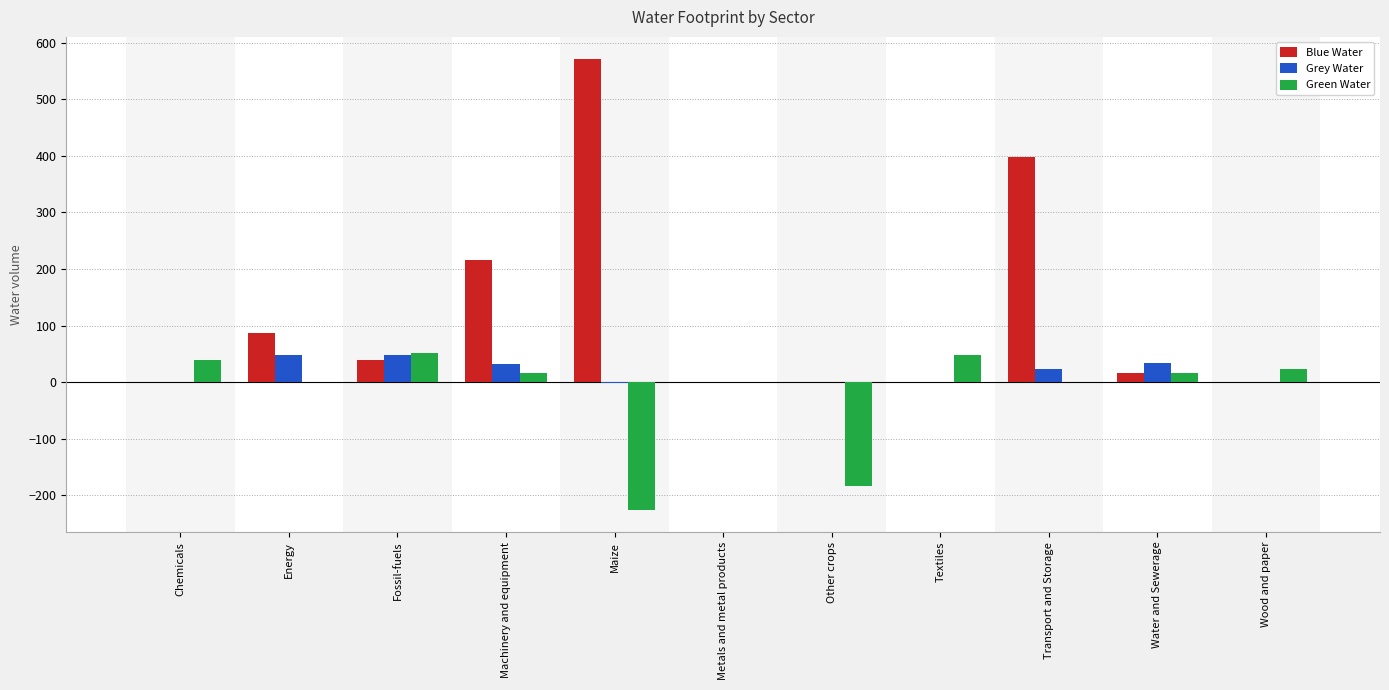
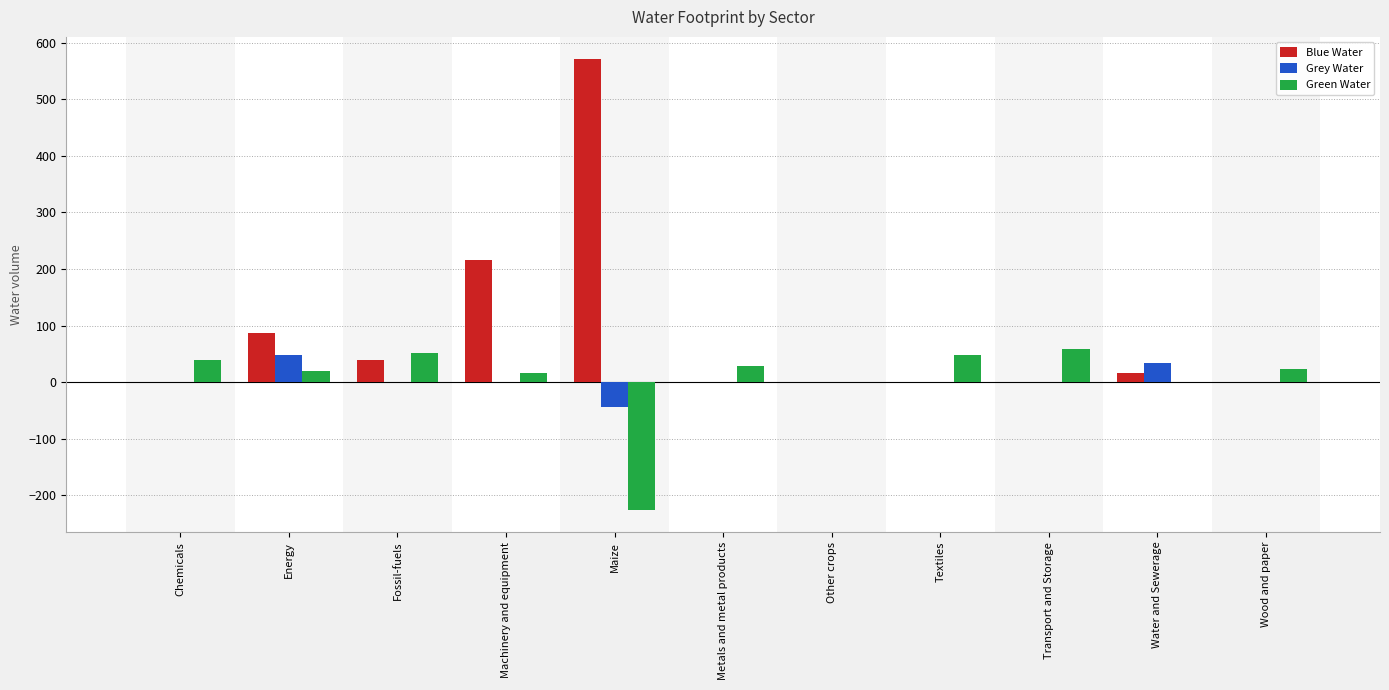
Green Water, Energy: 0 -> 20
Grey Water, Fossil-fuels: 50 -> 0
Grey Water, Machinery and equipment: 30 -> 0
Grey Water, Maize: 0 -> -40
Green Water, Metals and metal products: 0 -> 30
Green Water, Other crops: -180 -> 0
Blue Water, Transport and Storage: 400 -> 0
Grey Water, Transport and Storage: 20 -> 0
Green Water, Transport and Storage: 0 -> 60
Green Water, Water and Sewerage: 20 -> 0
